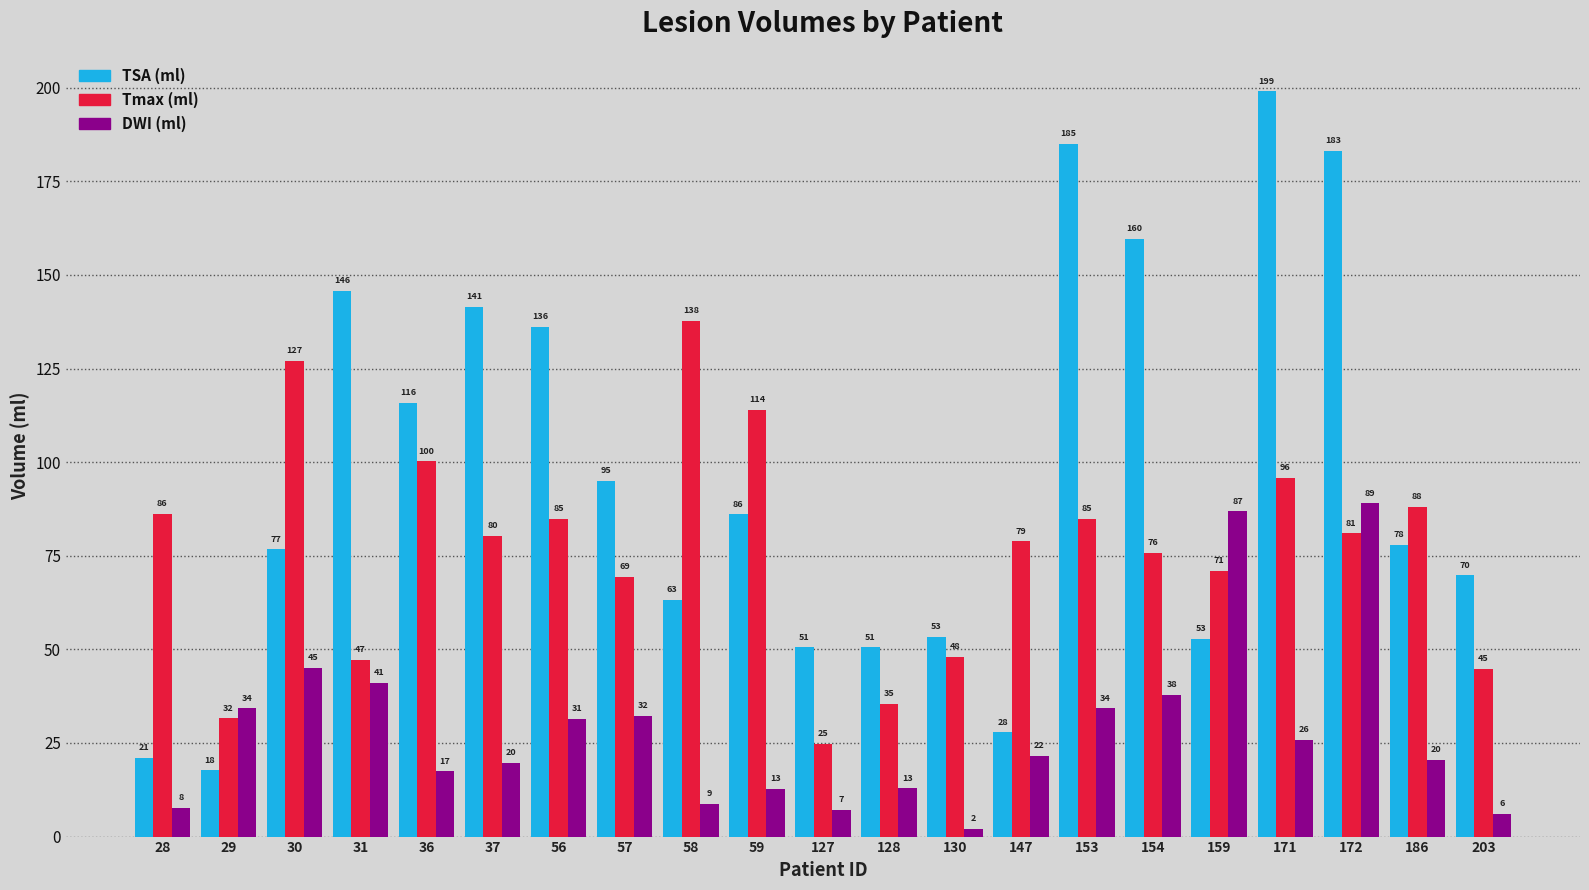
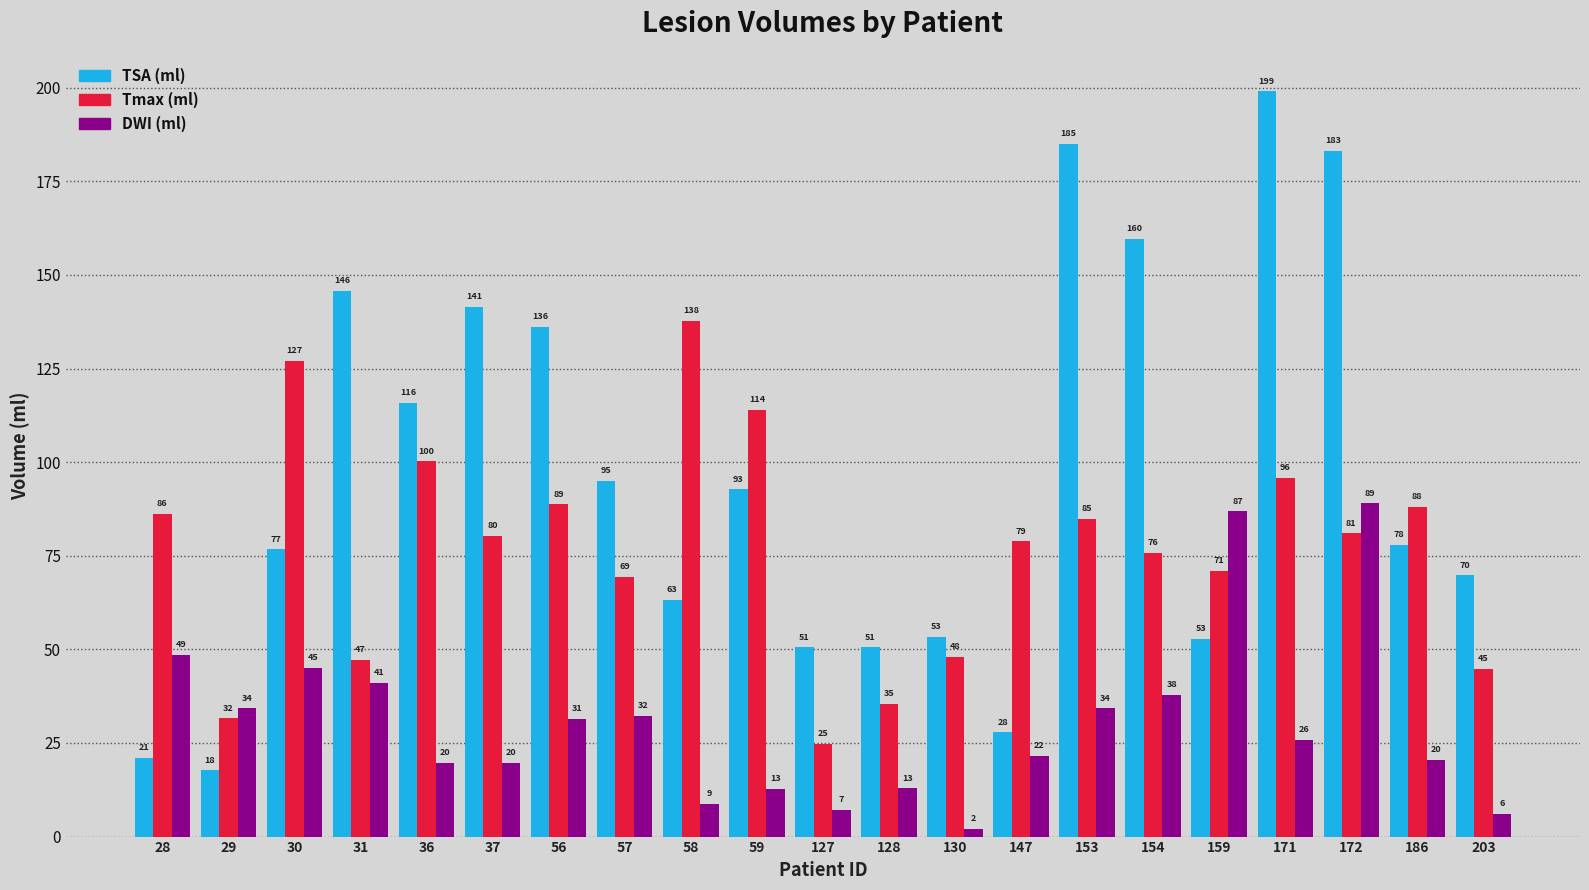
DWI (ml), 28: 8 -> 49
DWI (ml), 36: 17 -> 20
Tmax (ml), 56: 85 -> 89
TSA (ml), 59: 86 -> 93
